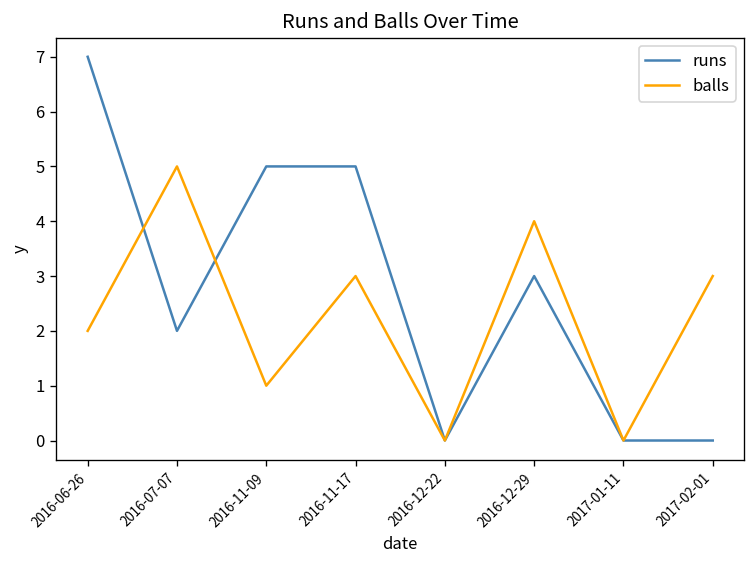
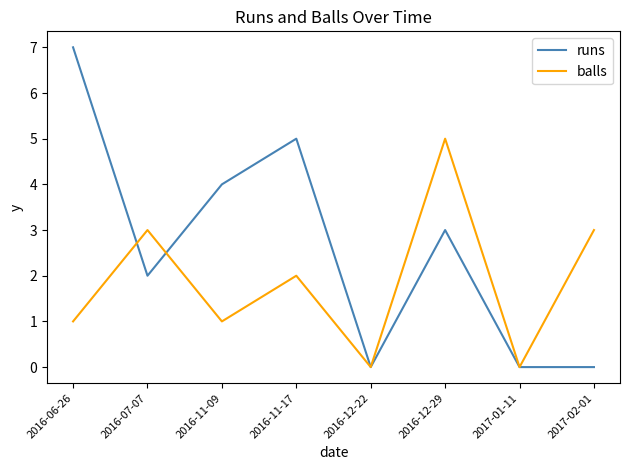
balls, 2016-06-26: 2 -> 1
balls, 2016-07-07: 5 -> 3
runs, 2016-11-09: 5 -> 4
balls, 2016-11-17: 3 -> 2
balls, 2016-12-29: 4 -> 5
